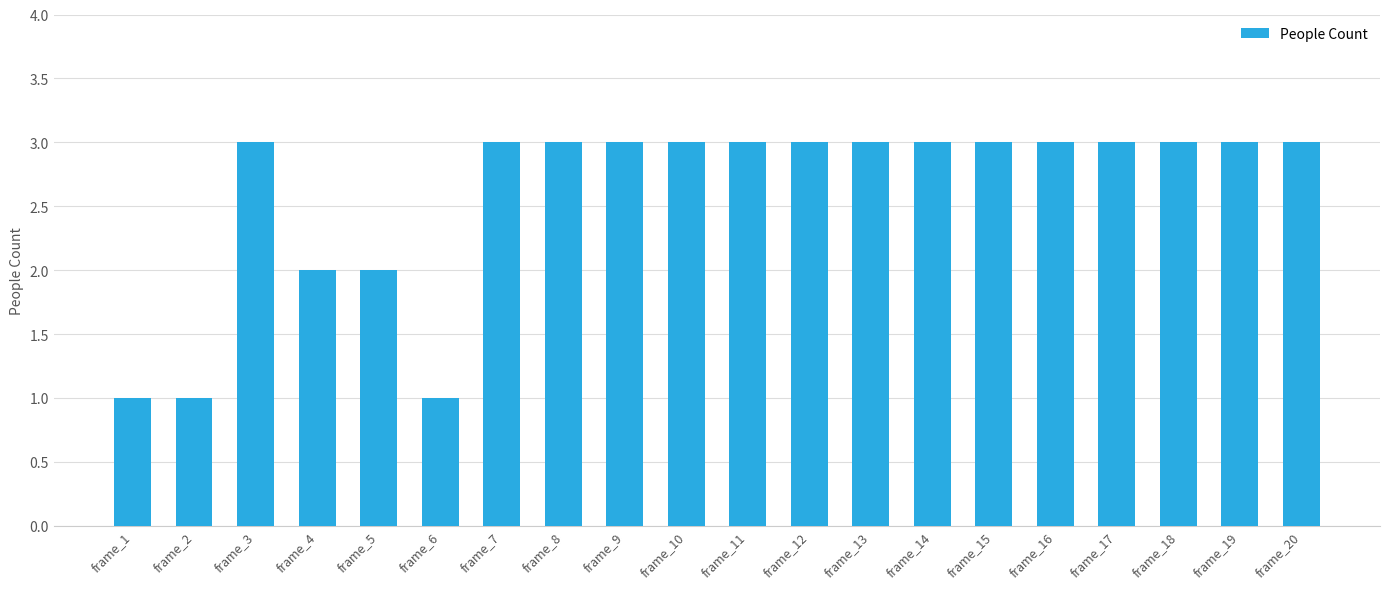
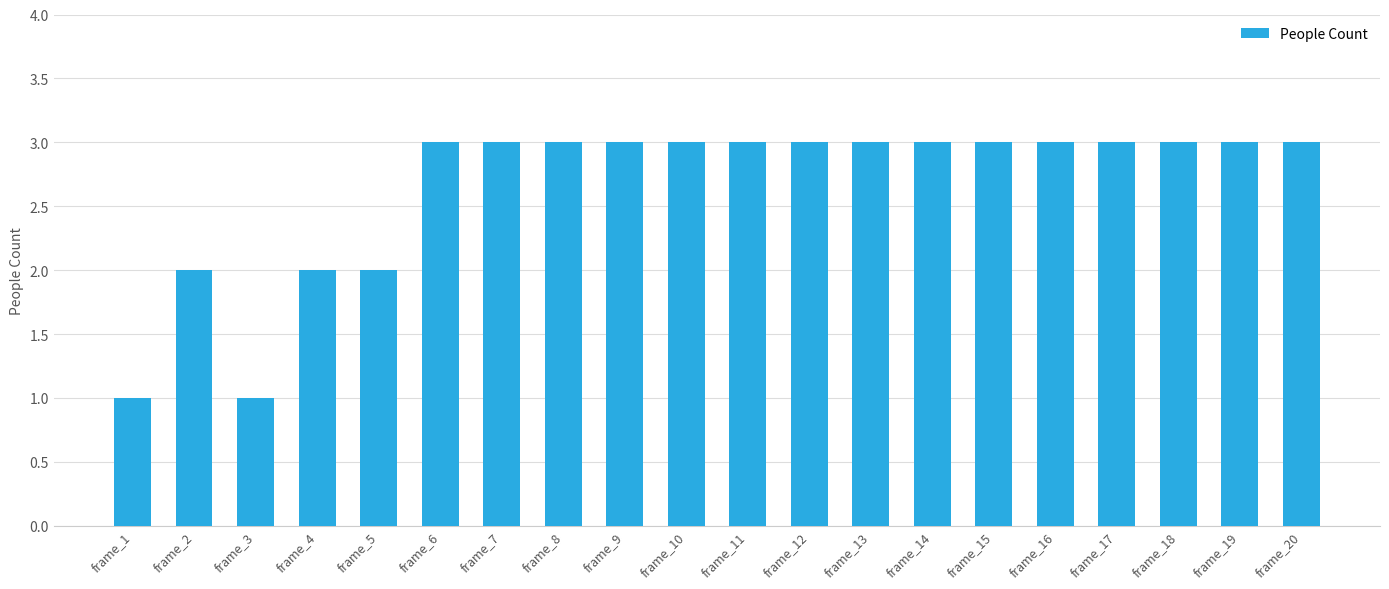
frame_2: 1 -> 2
frame_3: 3 -> 1
frame_6: 1 -> 3
